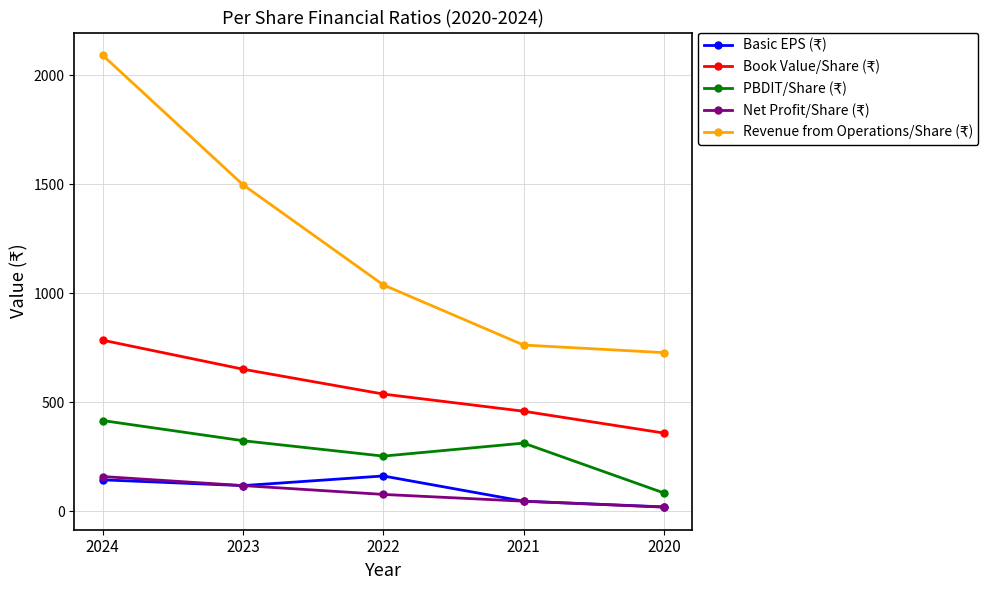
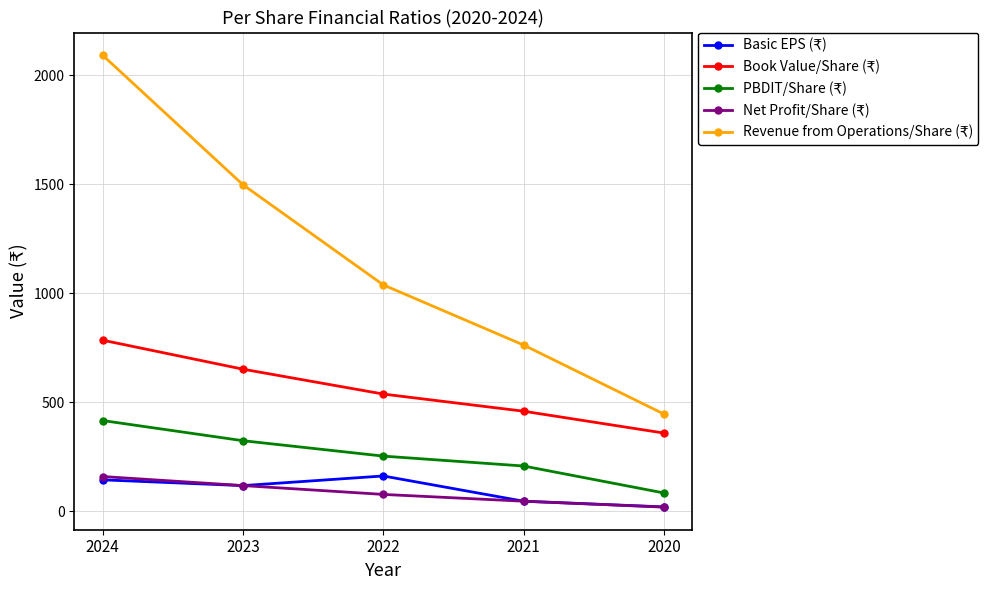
PBDIT/Share (₹), 2021: 310 -> 210
Revenue from Operations/Share (₹), 2020: 730 -> 450
